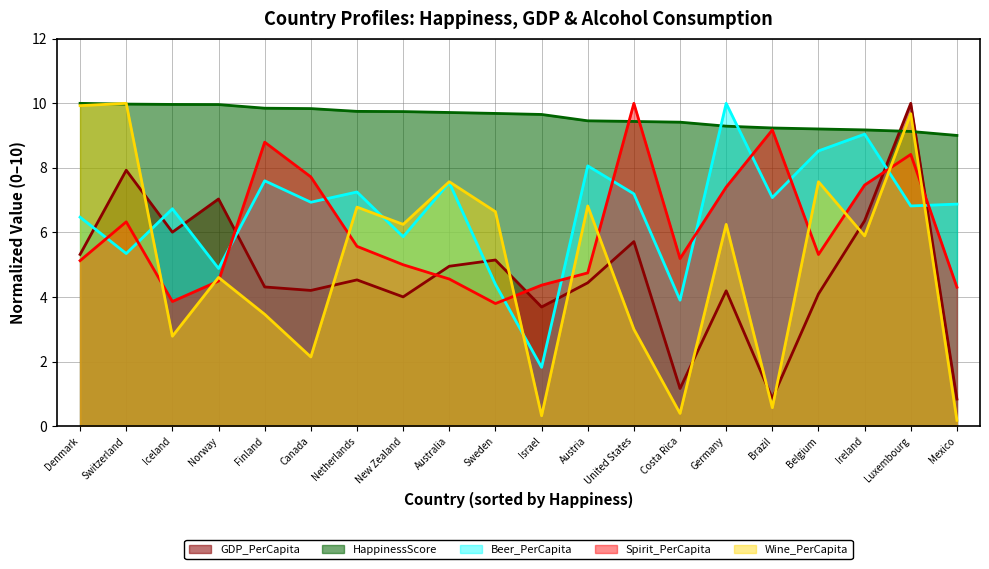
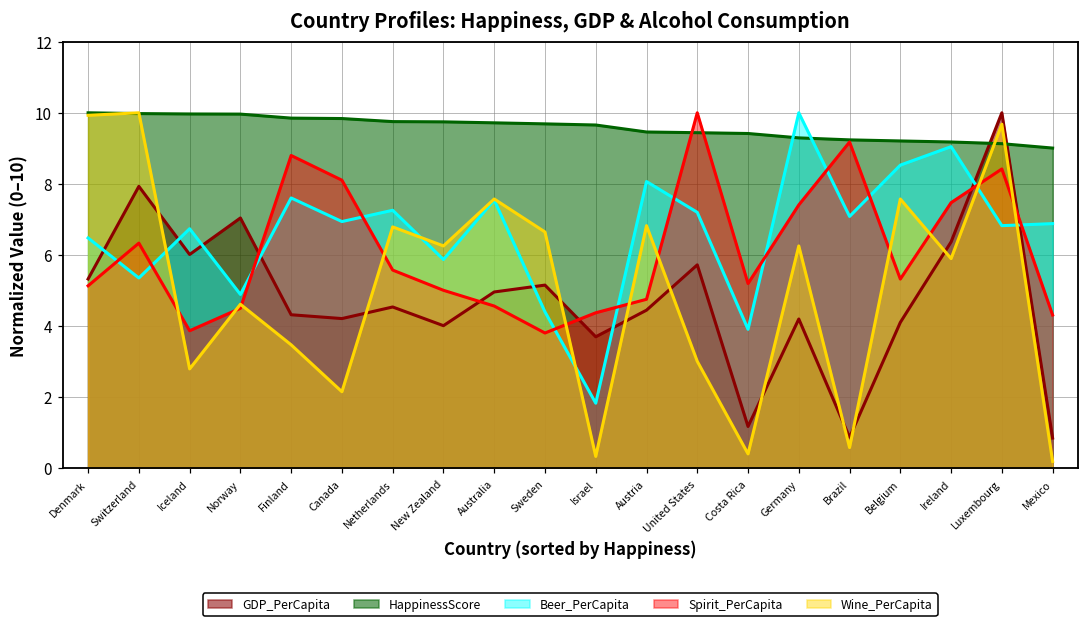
Spirit_PerCapita, Canada: 7.7 -> 8.1
